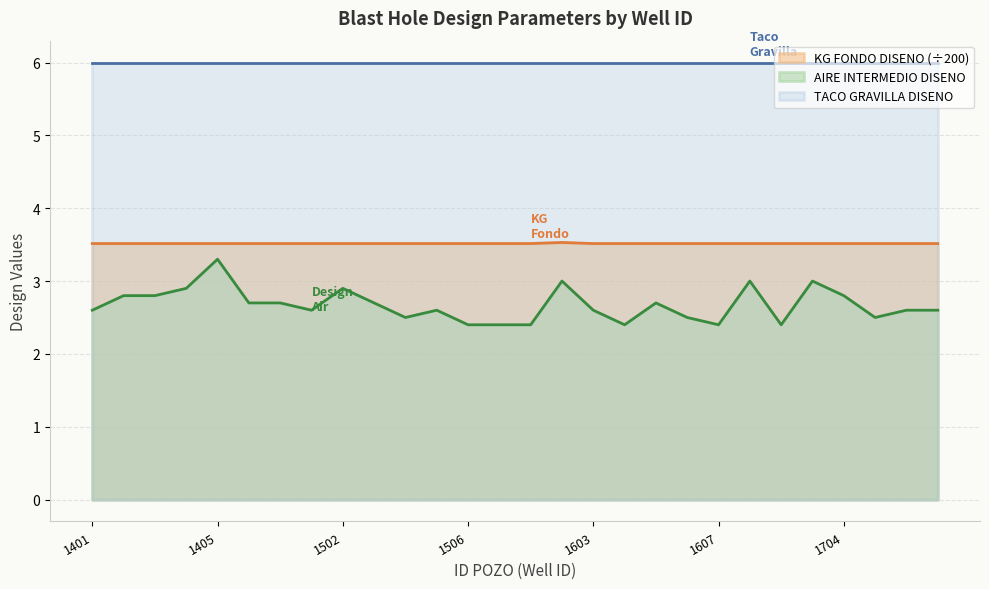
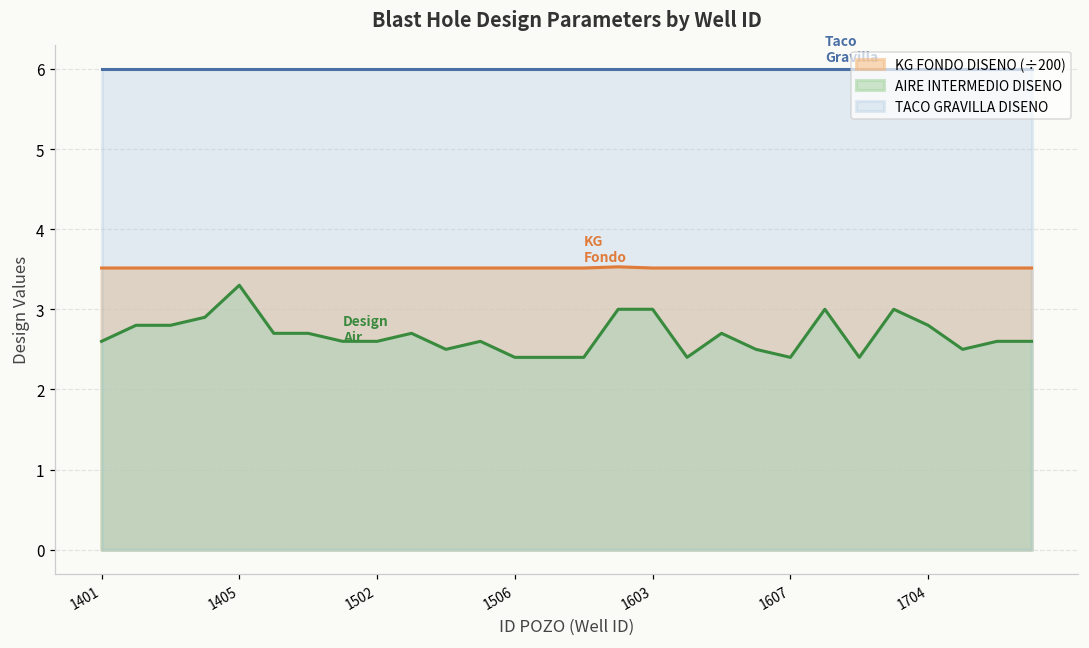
AIRE INTERMEDIO DISENO, 1502: 2.9 -> 2.6
AIRE INTERMEDIO DISENO, 1603: 2.6 -> 3.0
